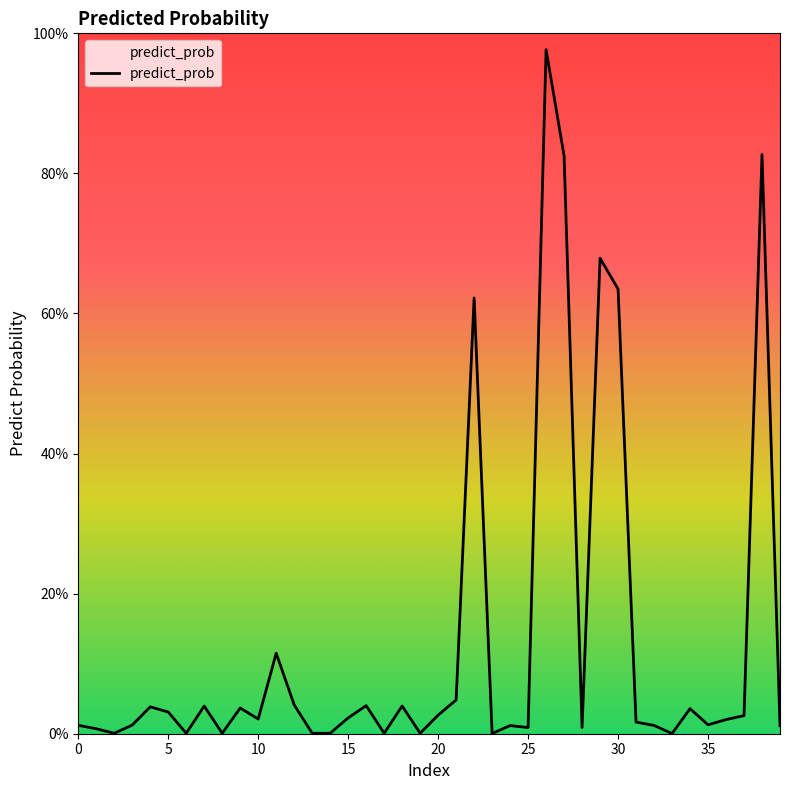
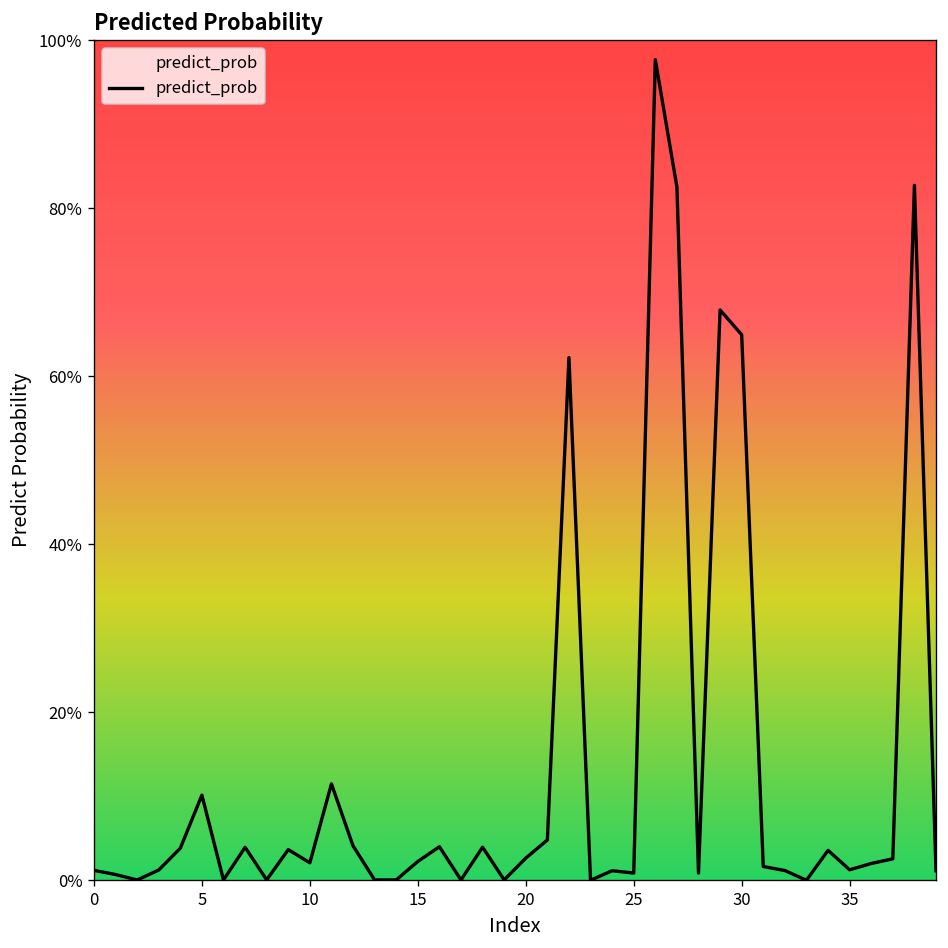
5: 3% -> 10%
30: 63% -> 65%
